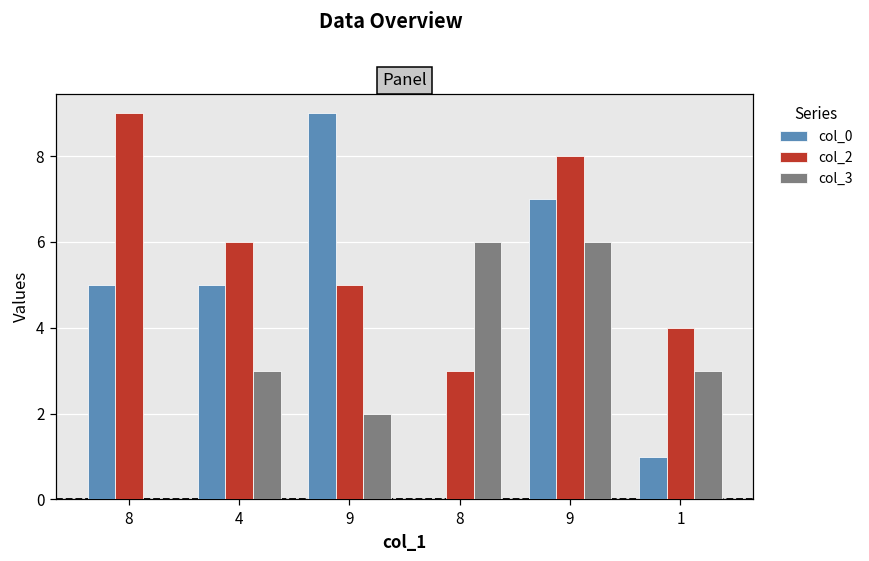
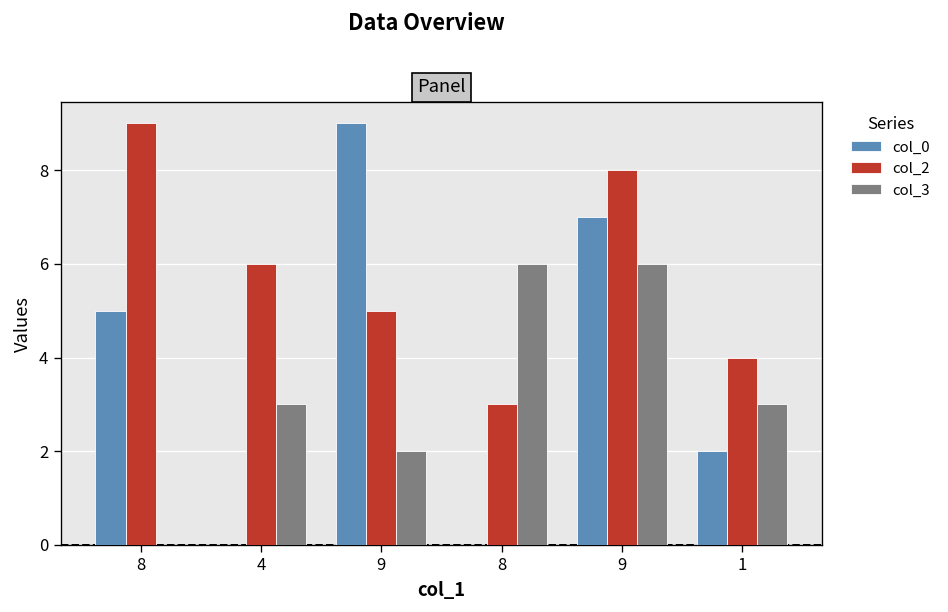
col_0, 4: 5 -> 0
col_0, 1: 1 -> 2
